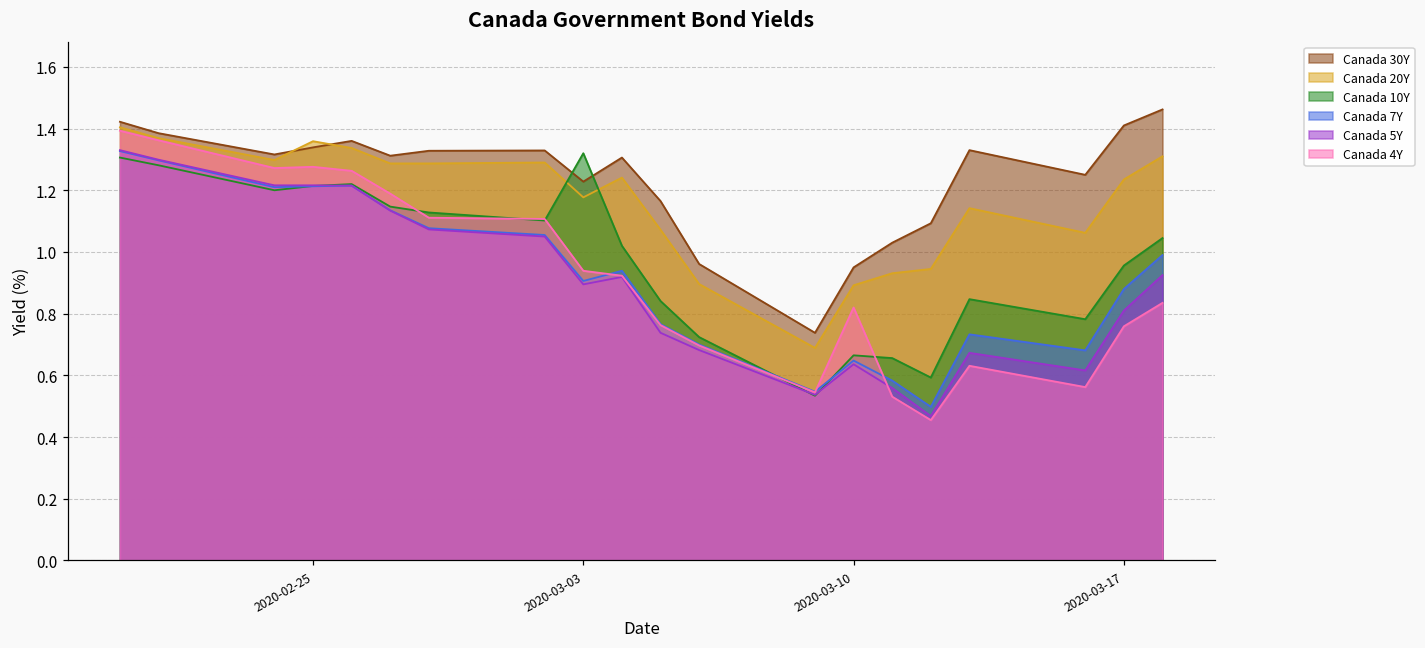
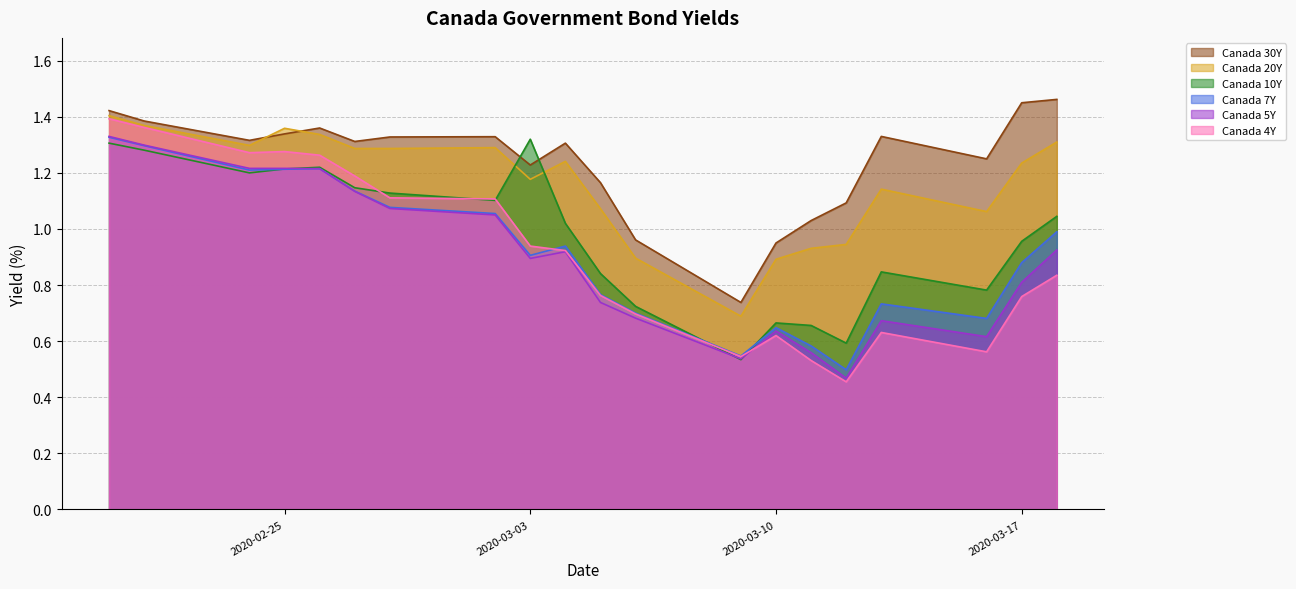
Canada 4Y, 2020-03-10: 0.82 -> 0.62
Canada 30Y, 2020-03-17: 1.41 -> 1.45
